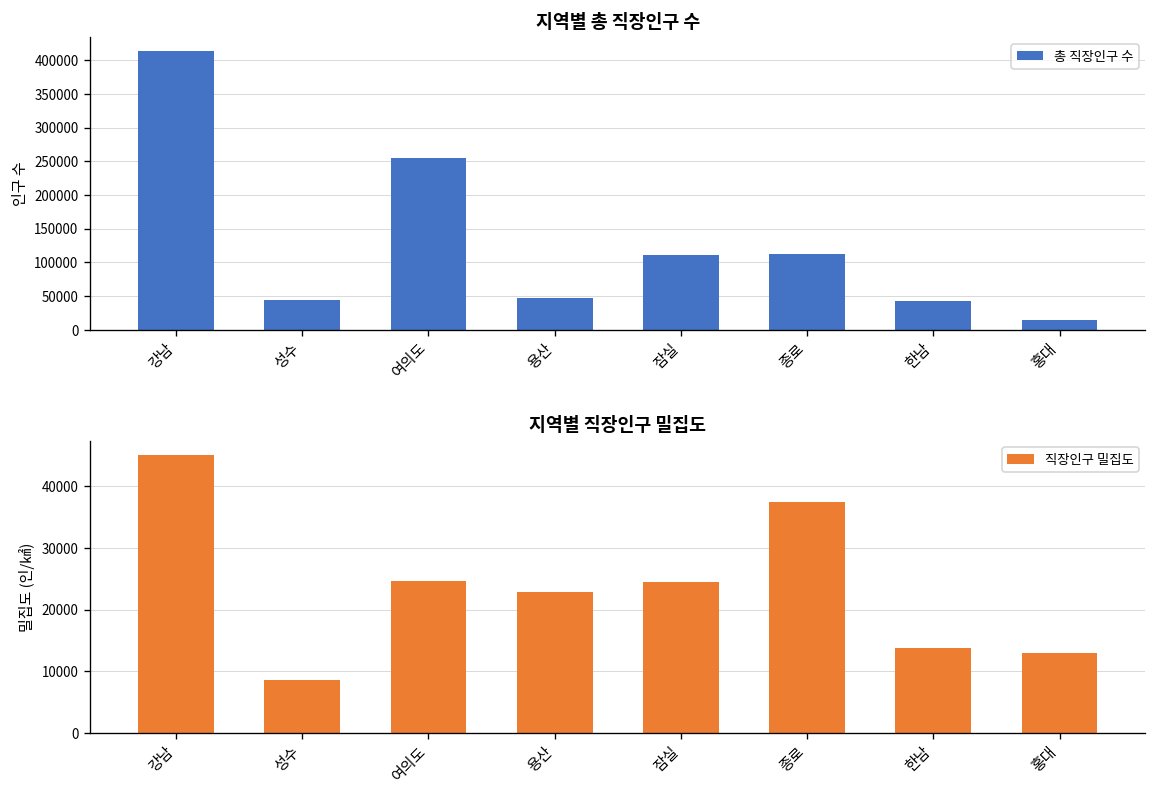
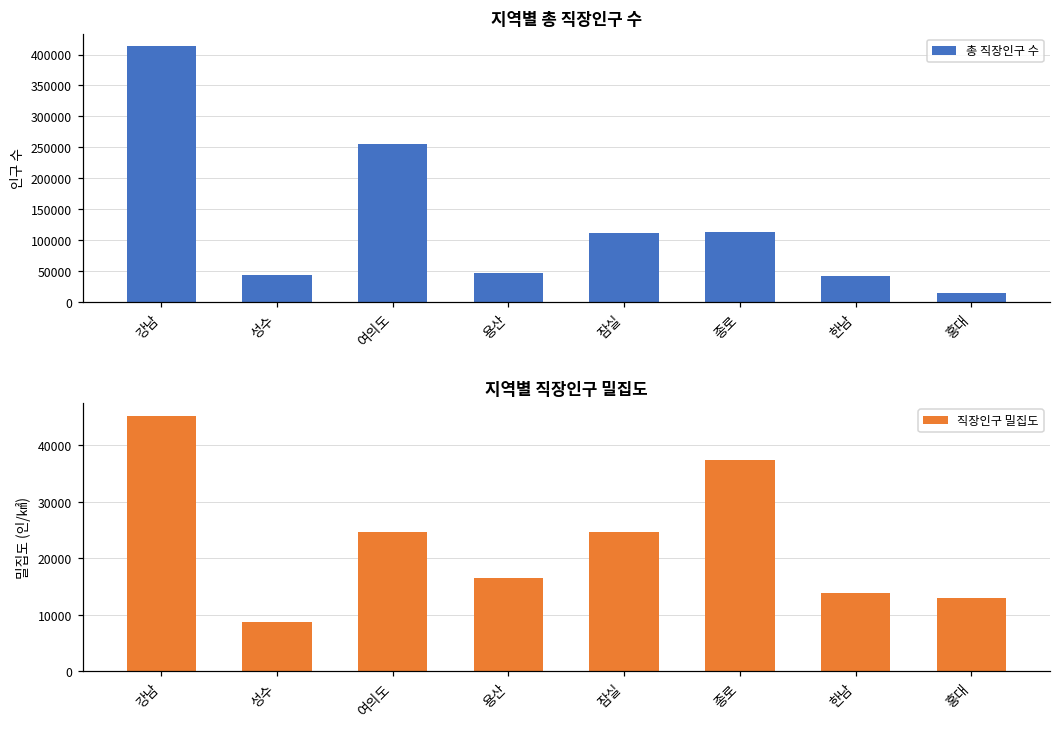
지역별 직장인구 밀집도, 용산: 23000 -> 16000
